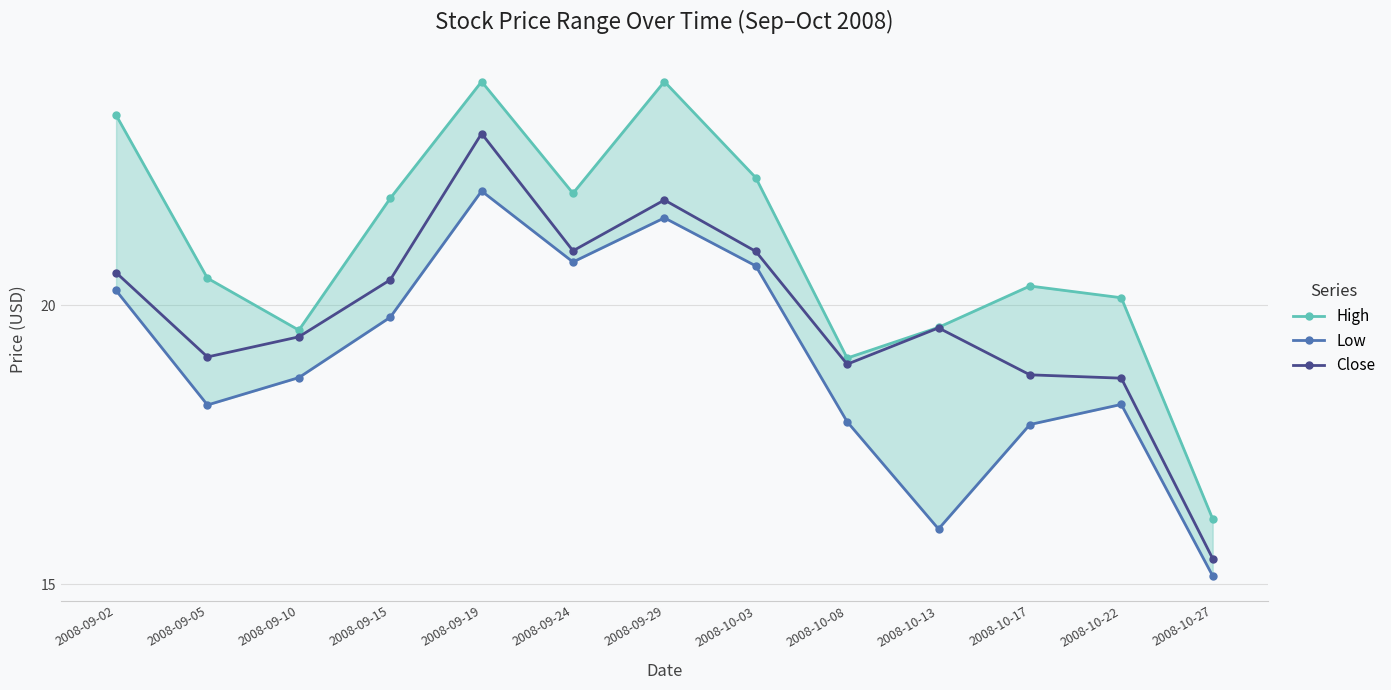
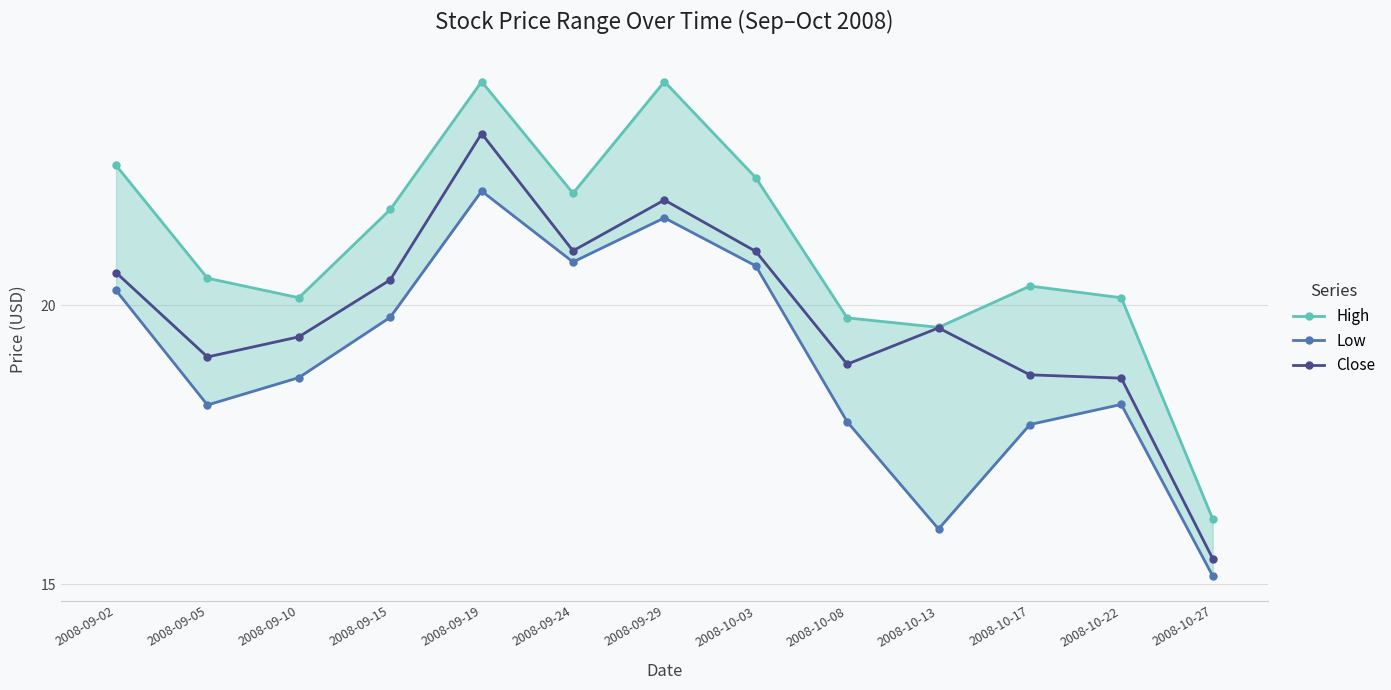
High, 2008-09-02: 23.4 -> 22.5
High, 2008-09-10: 19.6 -> 20.1
High, 2008-09-15: 21.9 -> 21.7
High, 2008-10-08: 19.1 -> 19.8
